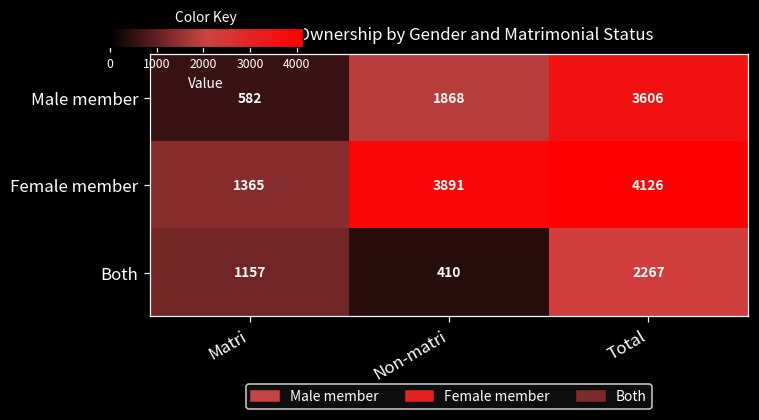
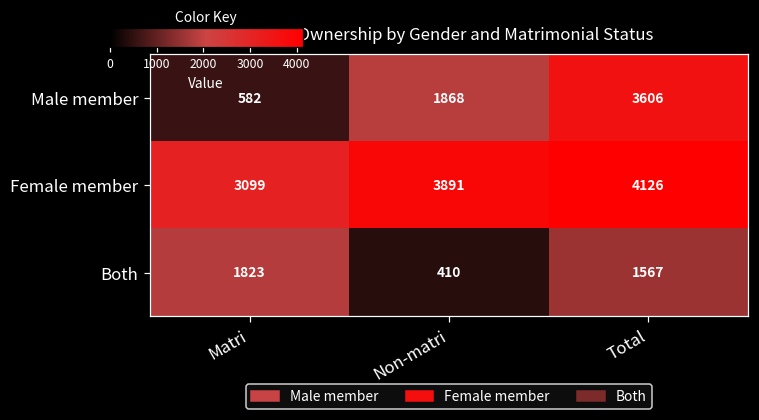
Female member, Matri: 1365 -> 3099
Both, Matri: 1157 -> 1823
Both, Total: 2267 -> 1567
